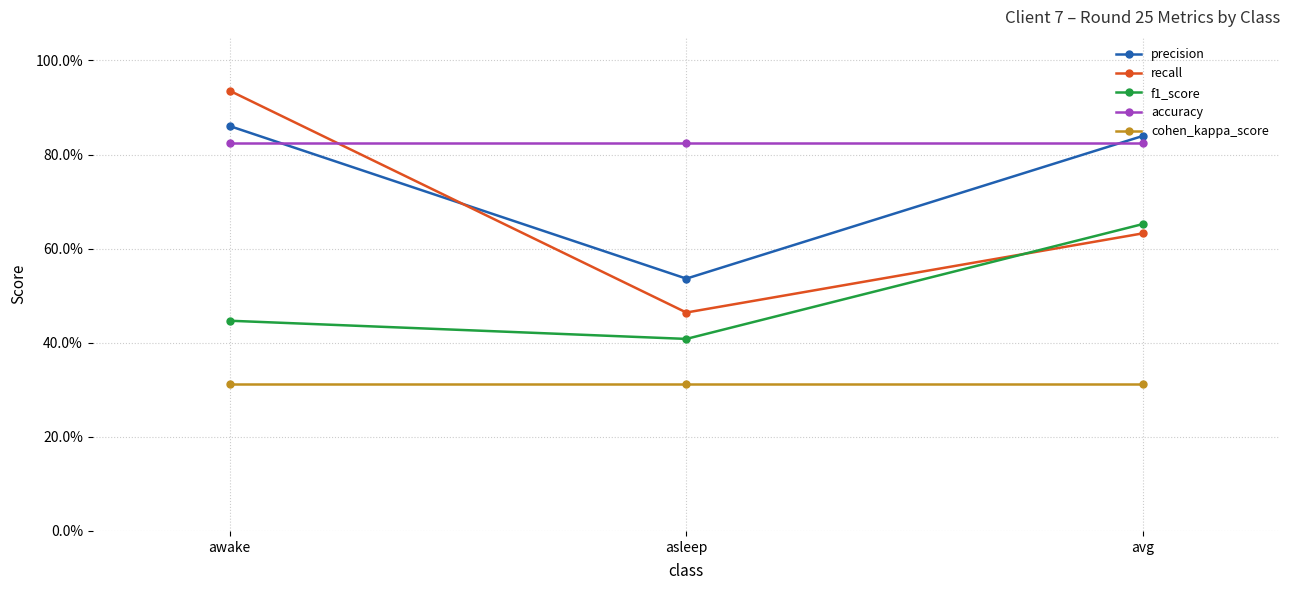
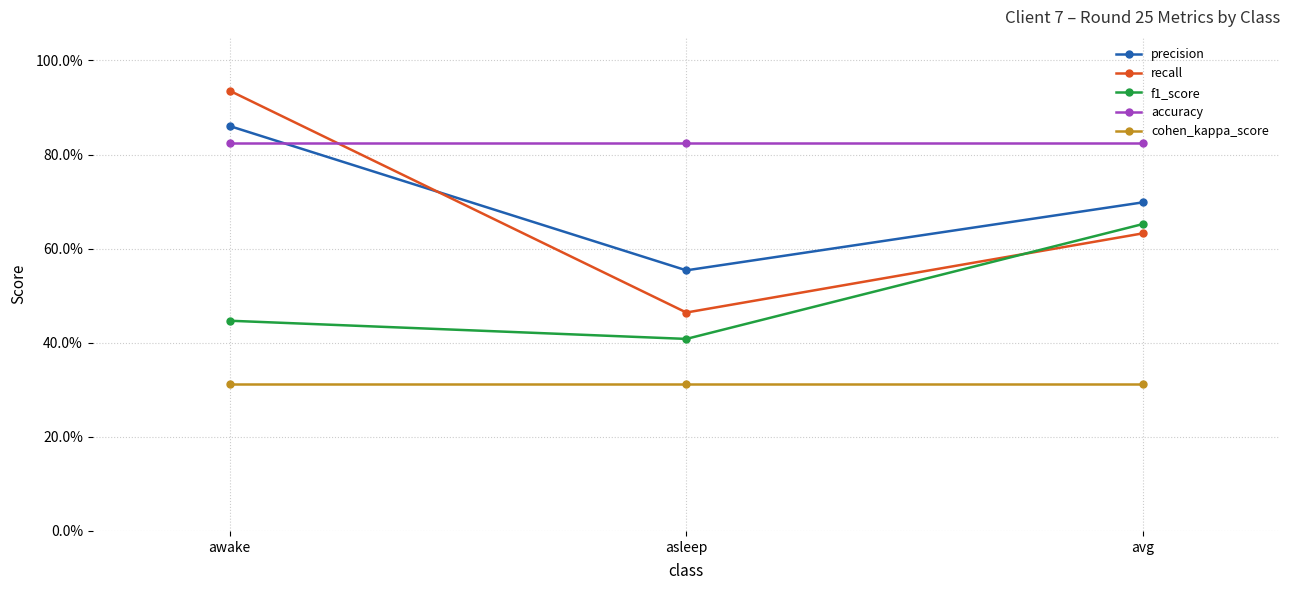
precision, asleep: 54% -> 55%
precision, avg: 84% -> 70%
